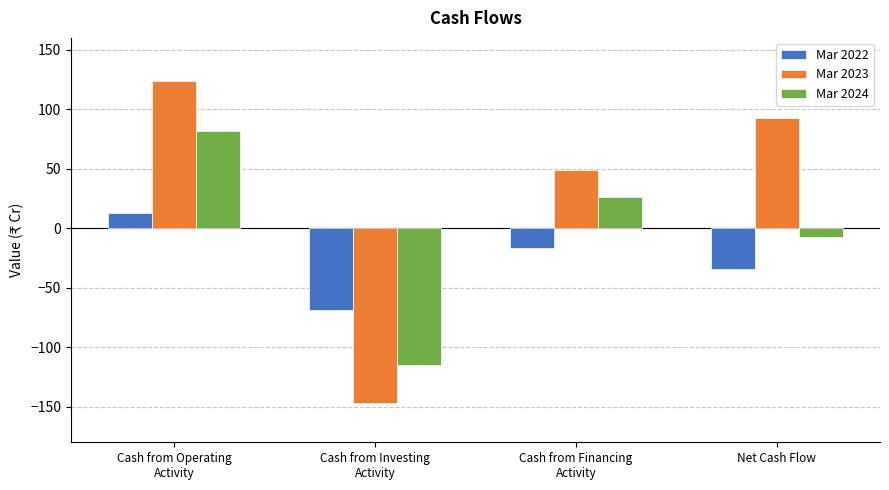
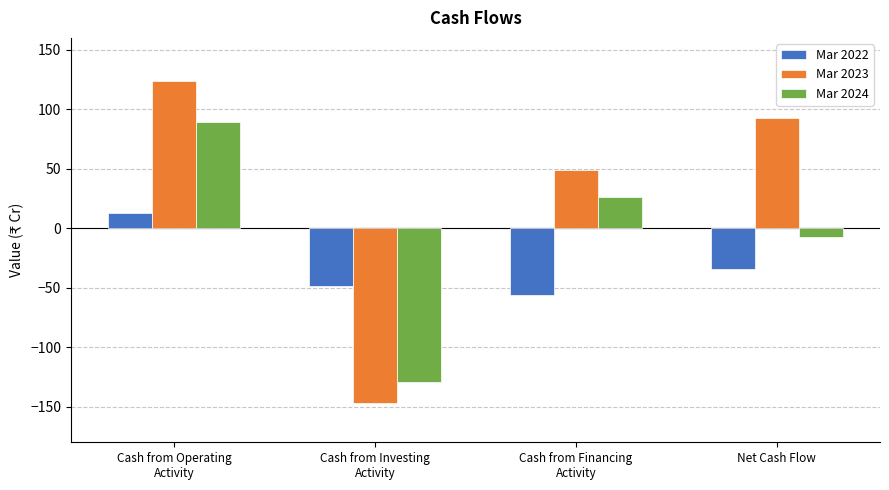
Mar 2024, Cash from Operating Activity: 82 -> 89
Mar 2022, Cash from Investing Activity: -69 -> -49
Mar 2024, Cash from Investing Activity: -115 -> -129
Mar 2022, Cash from Financing Activity: -17 -> -56
